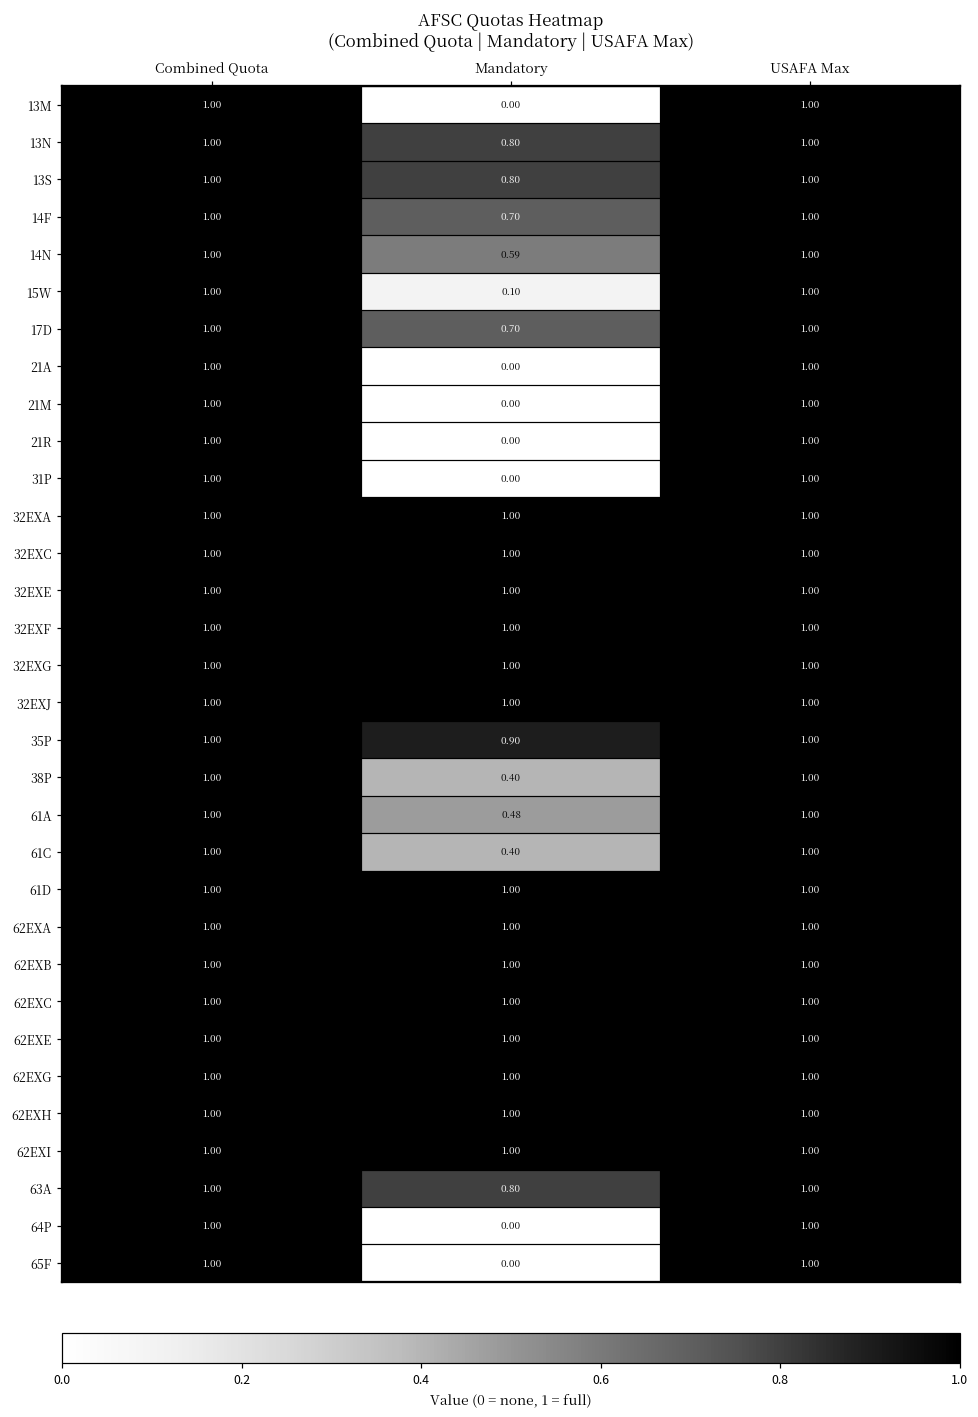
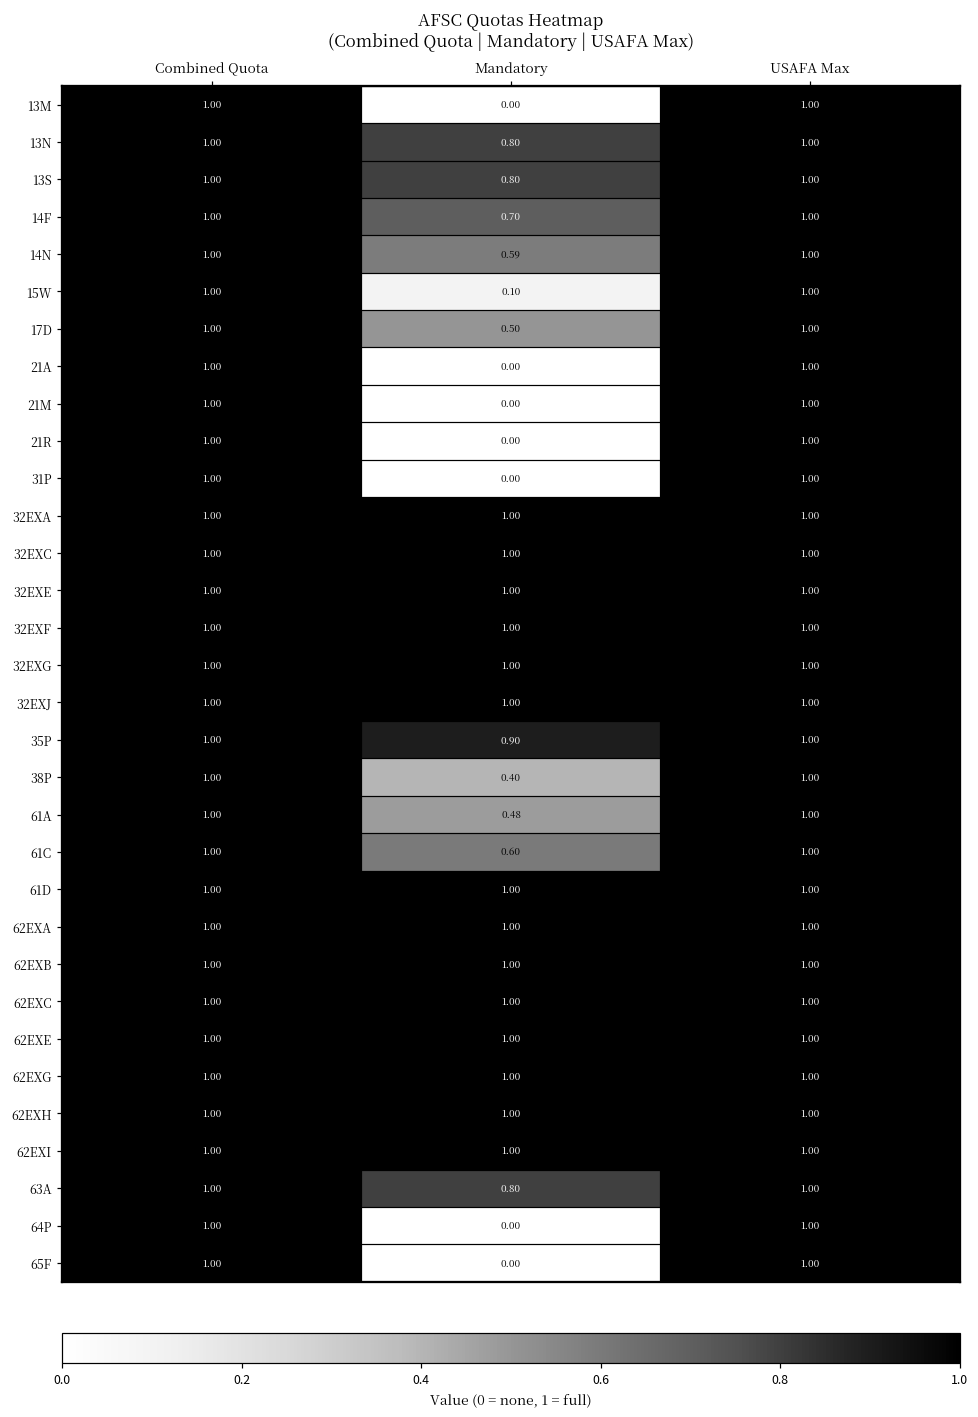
17D, Mandatory: 0.70 -> 0.50
61C, Mandatory: 0.40 -> 0.60
